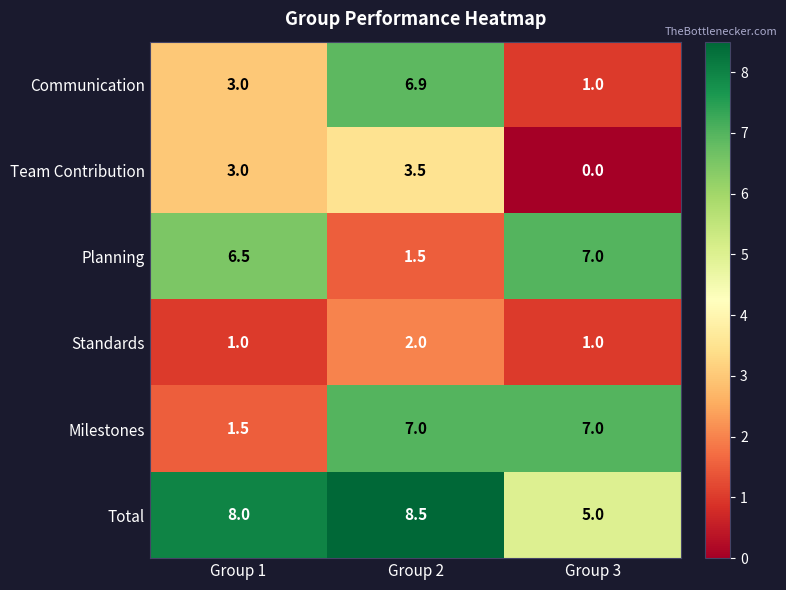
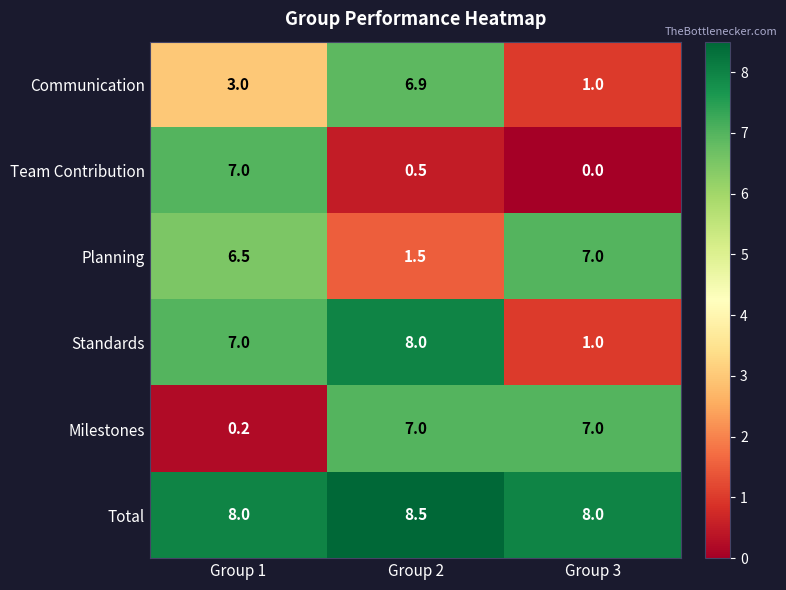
Team Contribution, Group 1: 3.0 -> 7.0
Team Contribution, Group 2: 3.5 -> 0.5
Standards, Group 1: 1.0 -> 7.0
Standards, Group 2: 2.0 -> 8.0
Milestones, Group 1: 1.5 -> 0.2
Total, Group 3: 5.0 -> 8.0
